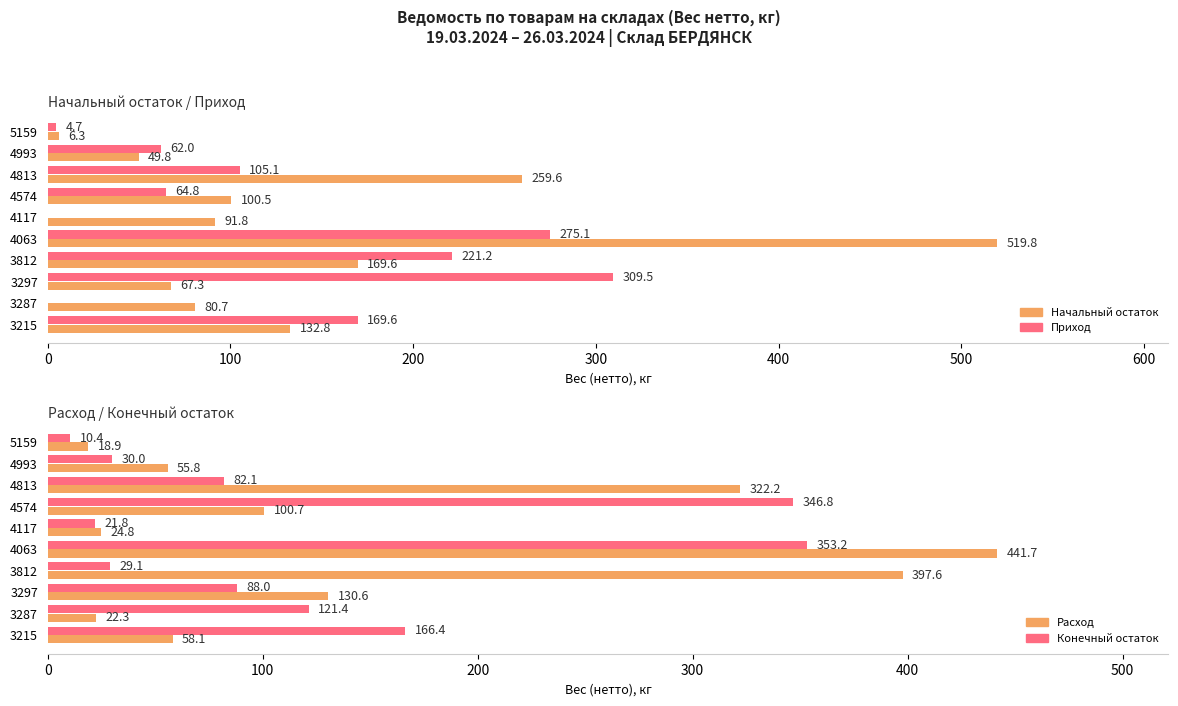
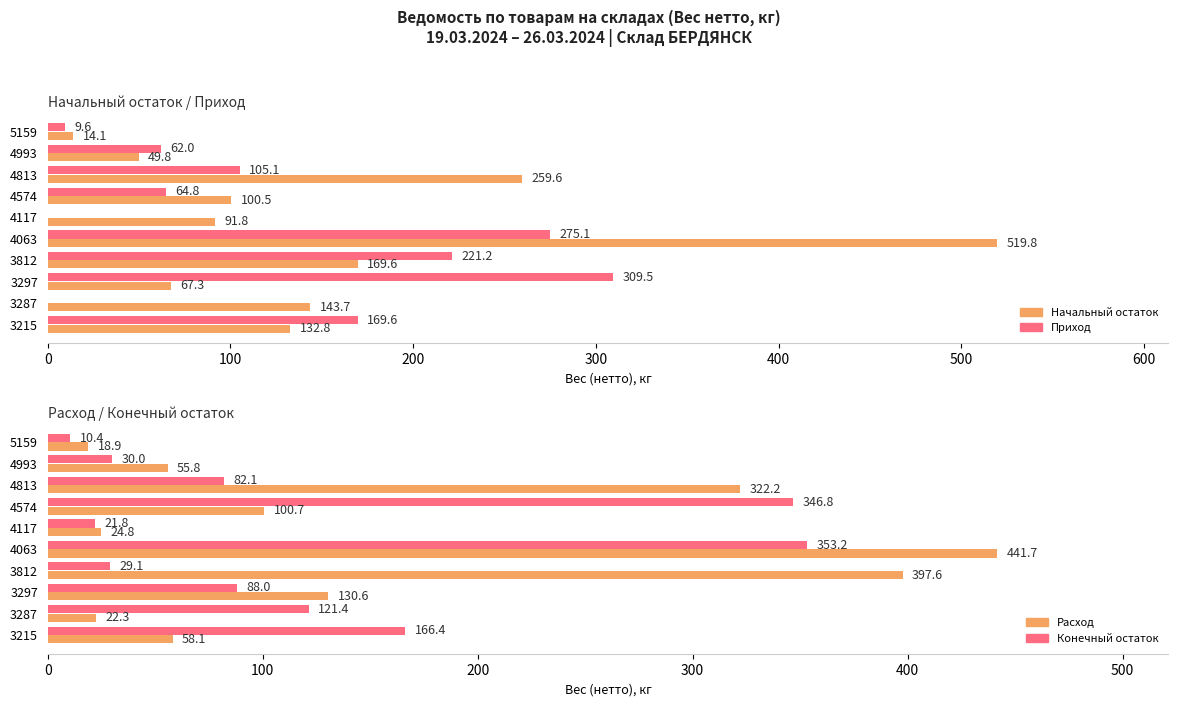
Начальный остаток / Приход, Приход, 5159: 4.7 -> 9.6
Начальный остаток / Приход, Начальный остаток, 5159: 6.3 -> 14.1
Начальный остаток / Приход, Начальный остаток, 3287: 80.7 -> 143.7
